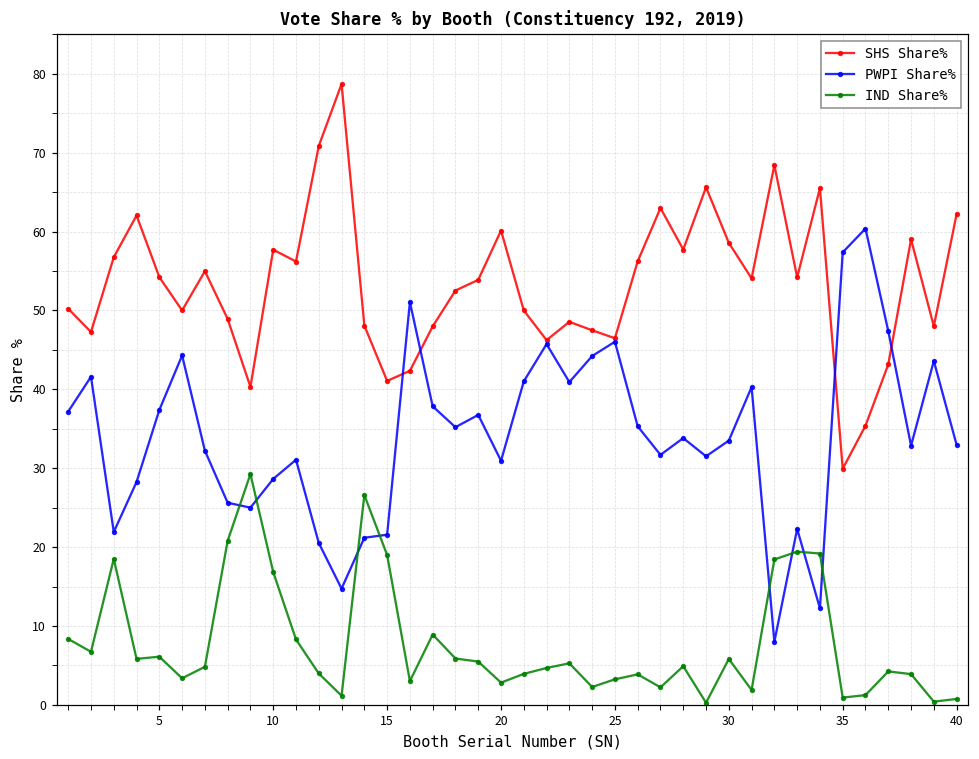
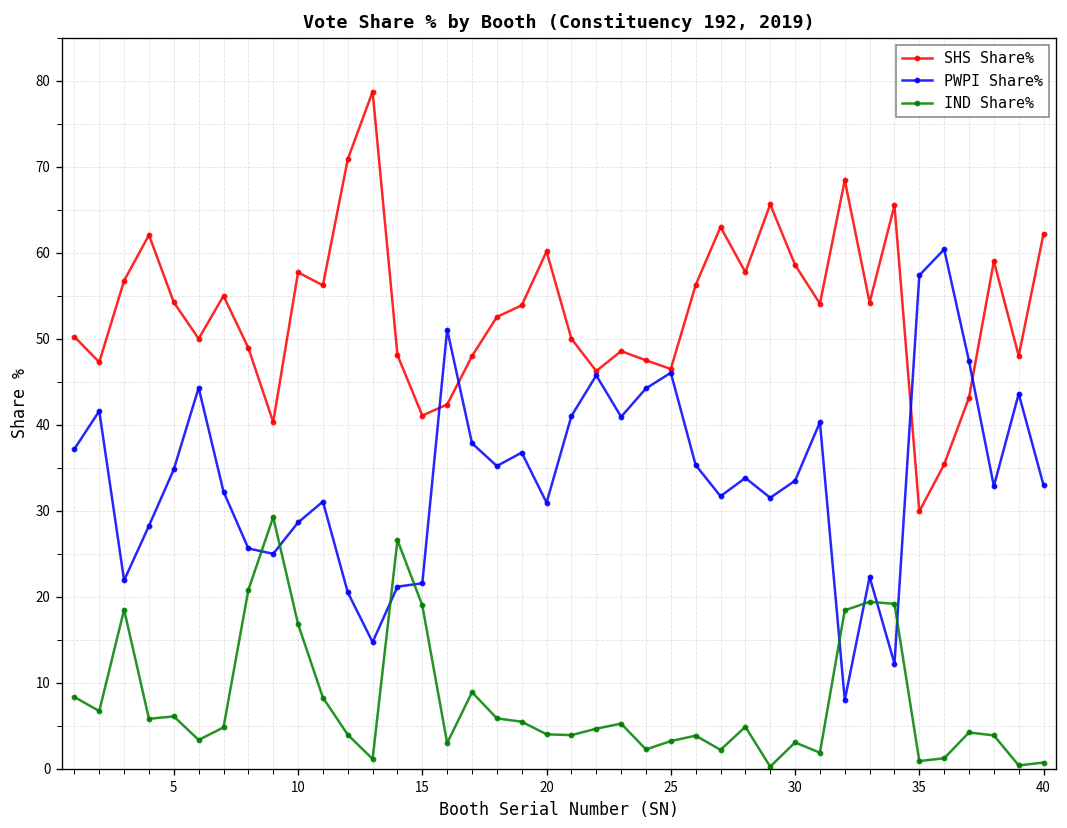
PWPI Share%, 5: 37 -> 35
IND Share%, 20: 3 -> 4
IND Share%, 30: 6 -> 3
